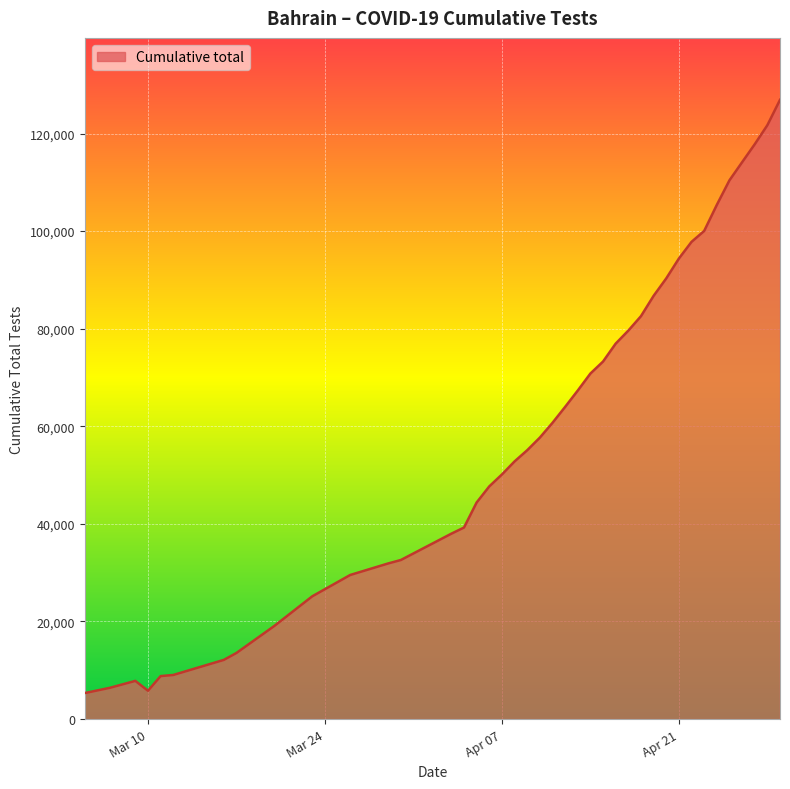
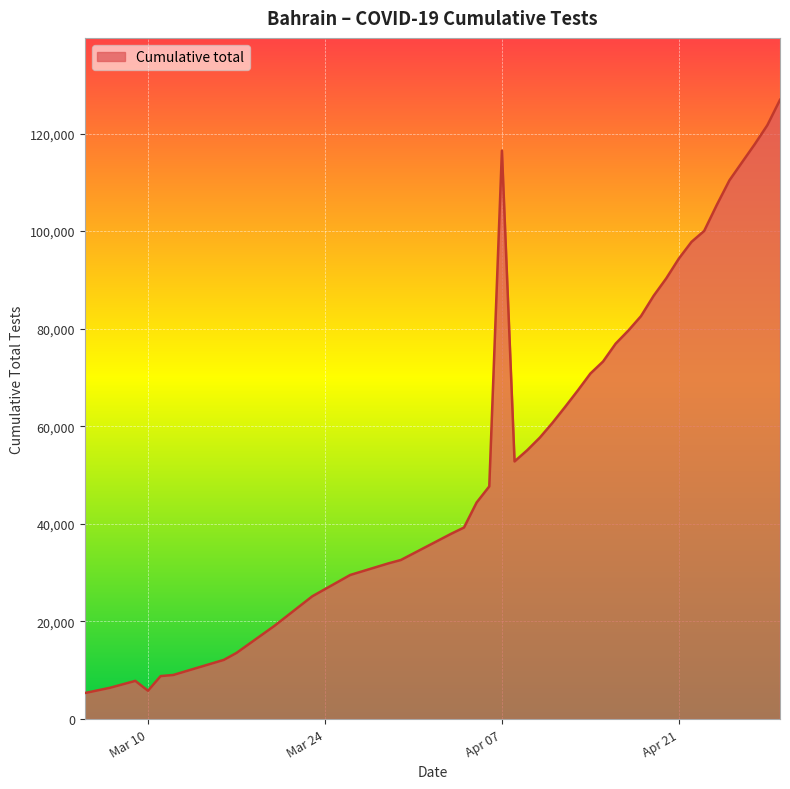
Apr 07: 50,000 -> 116,000
